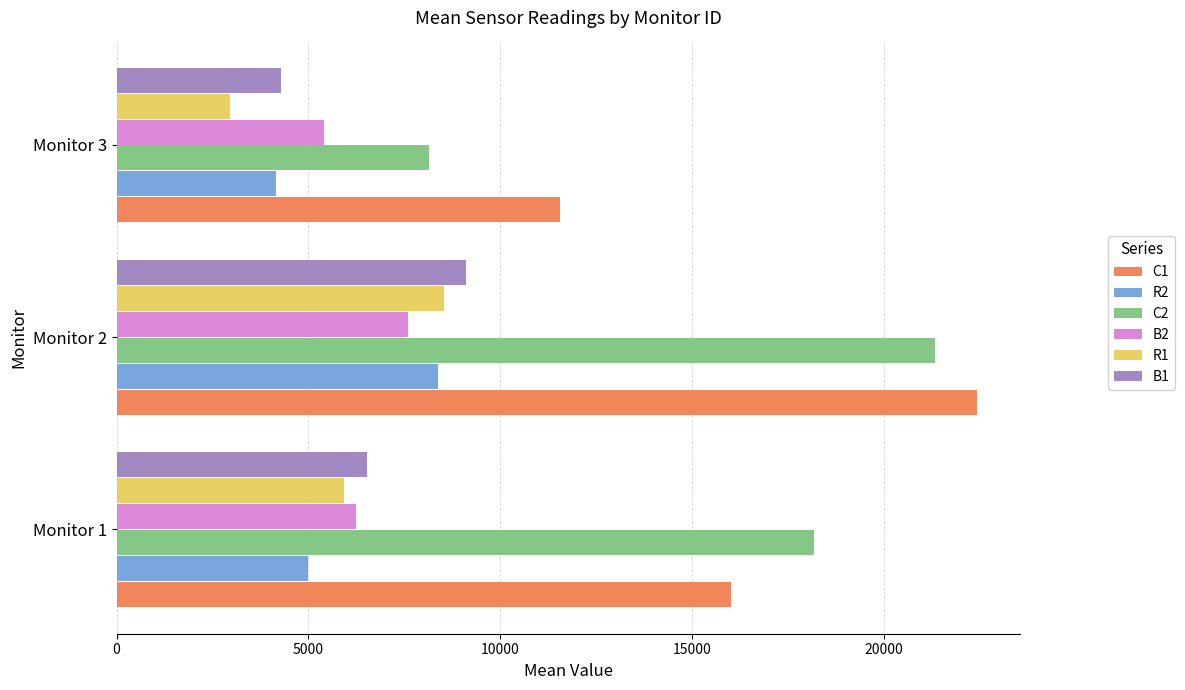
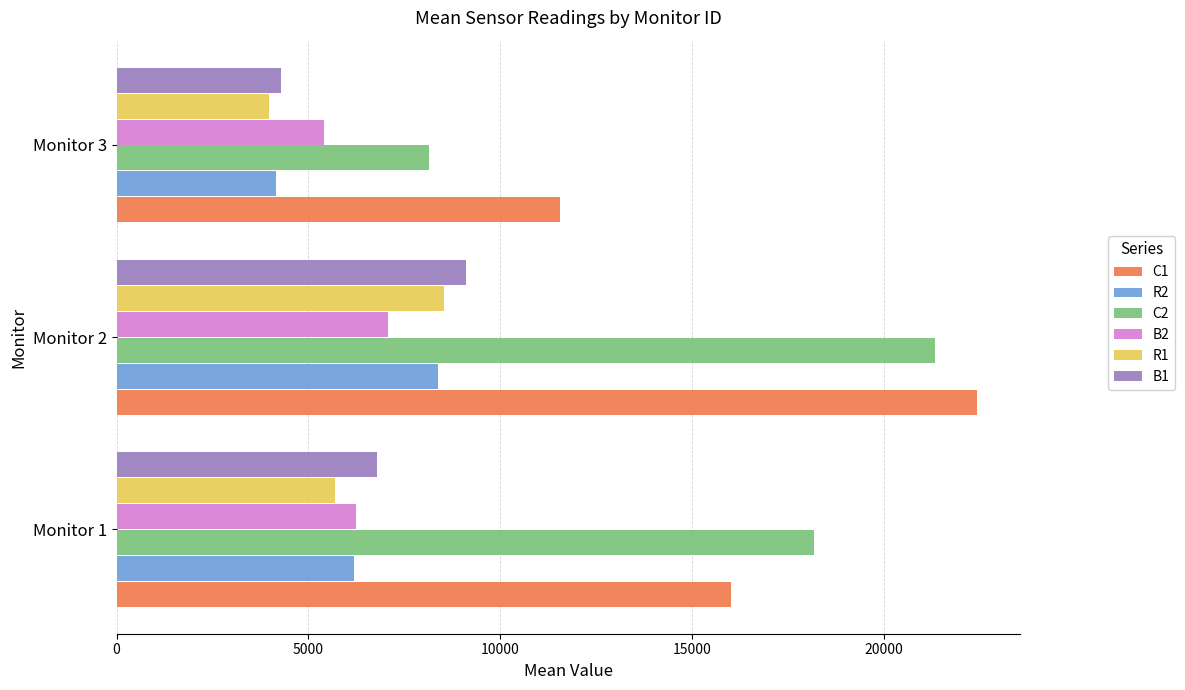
R1, Monitor 3: 3000 -> 4000
B2, Monitor 2: 7600 -> 7100
B1, Monitor 1: 6500 -> 6800
R1, Monitor 1: 5900 -> 5700
R2, Monitor 1: 5000 -> 6200
